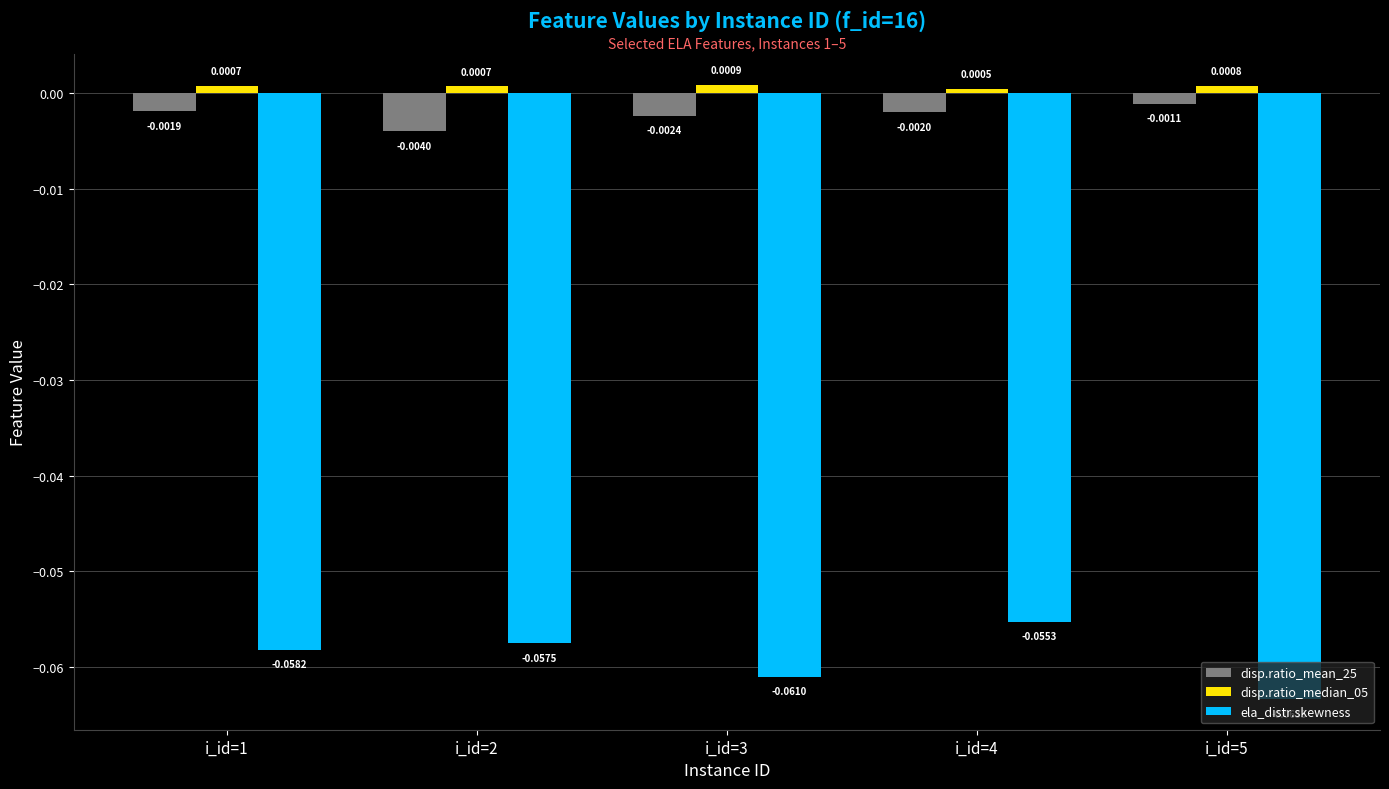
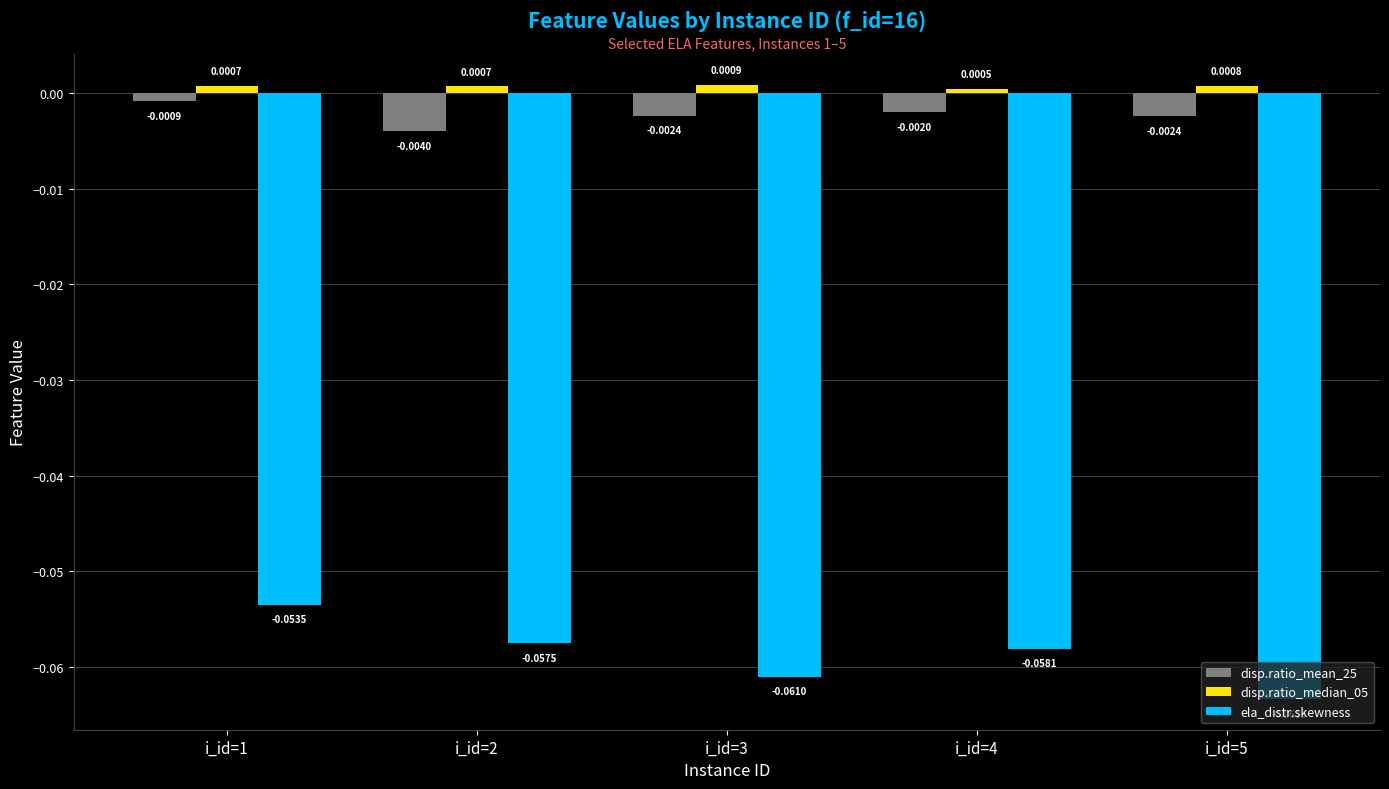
disp.ratio_mean_25, i_id=1: -0.0019 -> -0.0009
ela_distr.skewness, i_id=1: -0.0582 -> -0.0535
ela_distr.skewness, i_id=4: -0.0553 -> -0.0581
disp.ratio_mean_25, i_id=5: -0.0011 -> -0.0024
